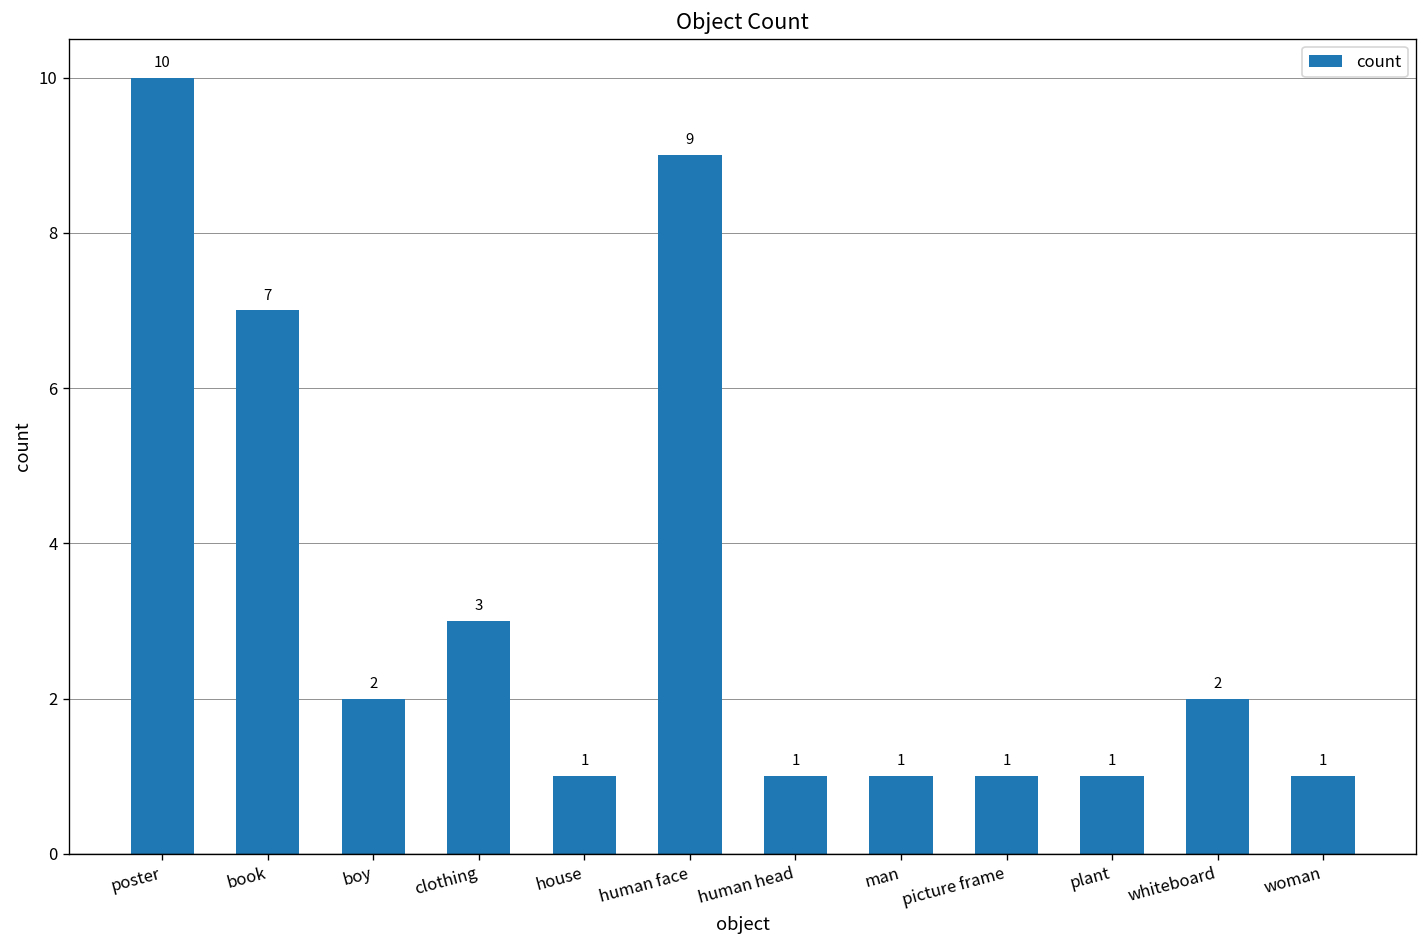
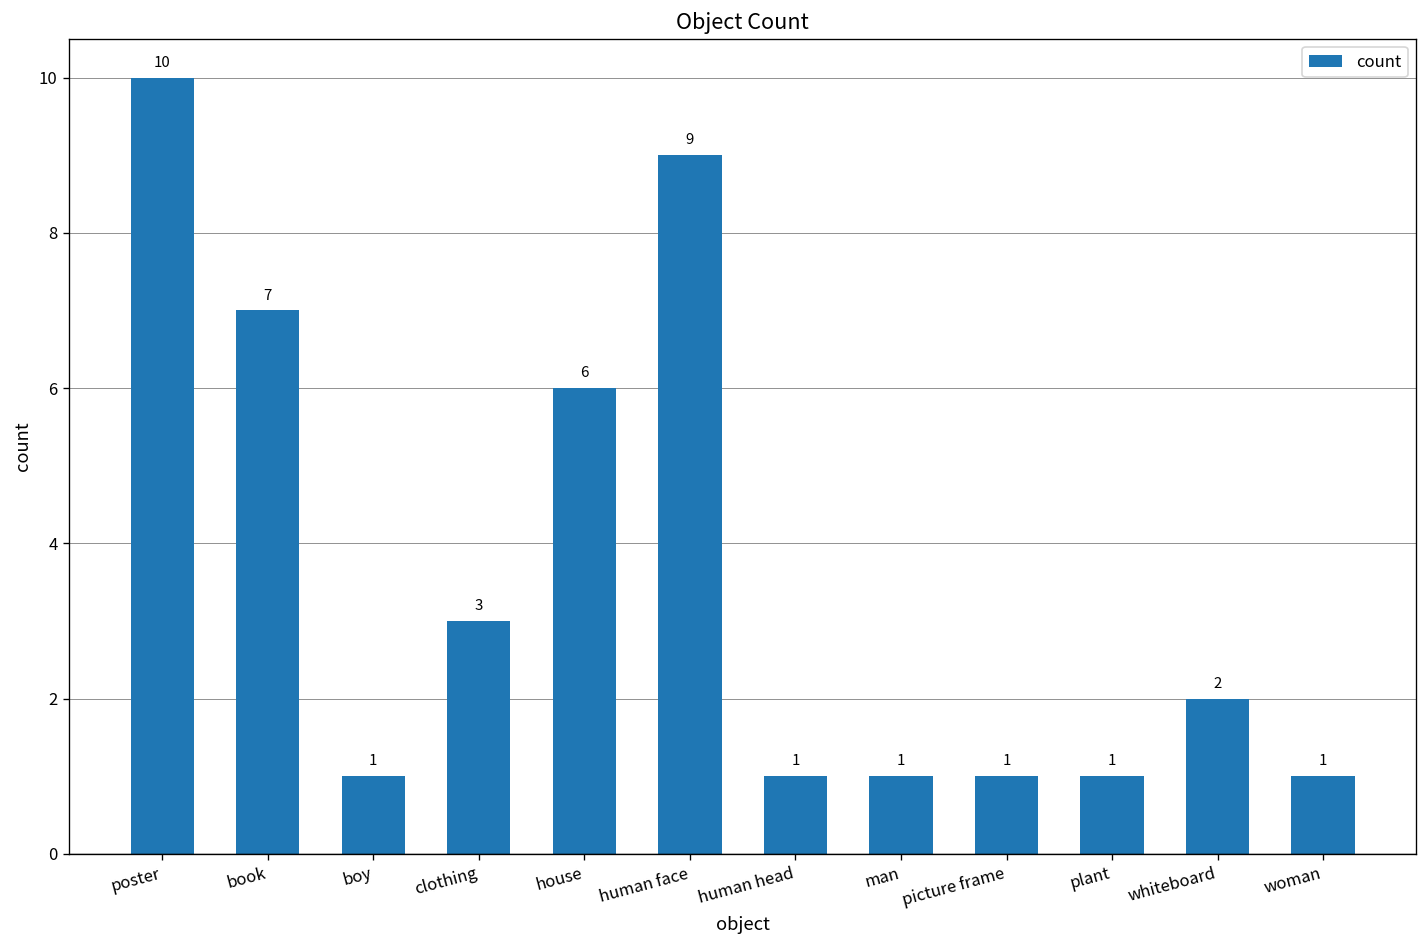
boy: 2 -> 1
house: 1 -> 6
